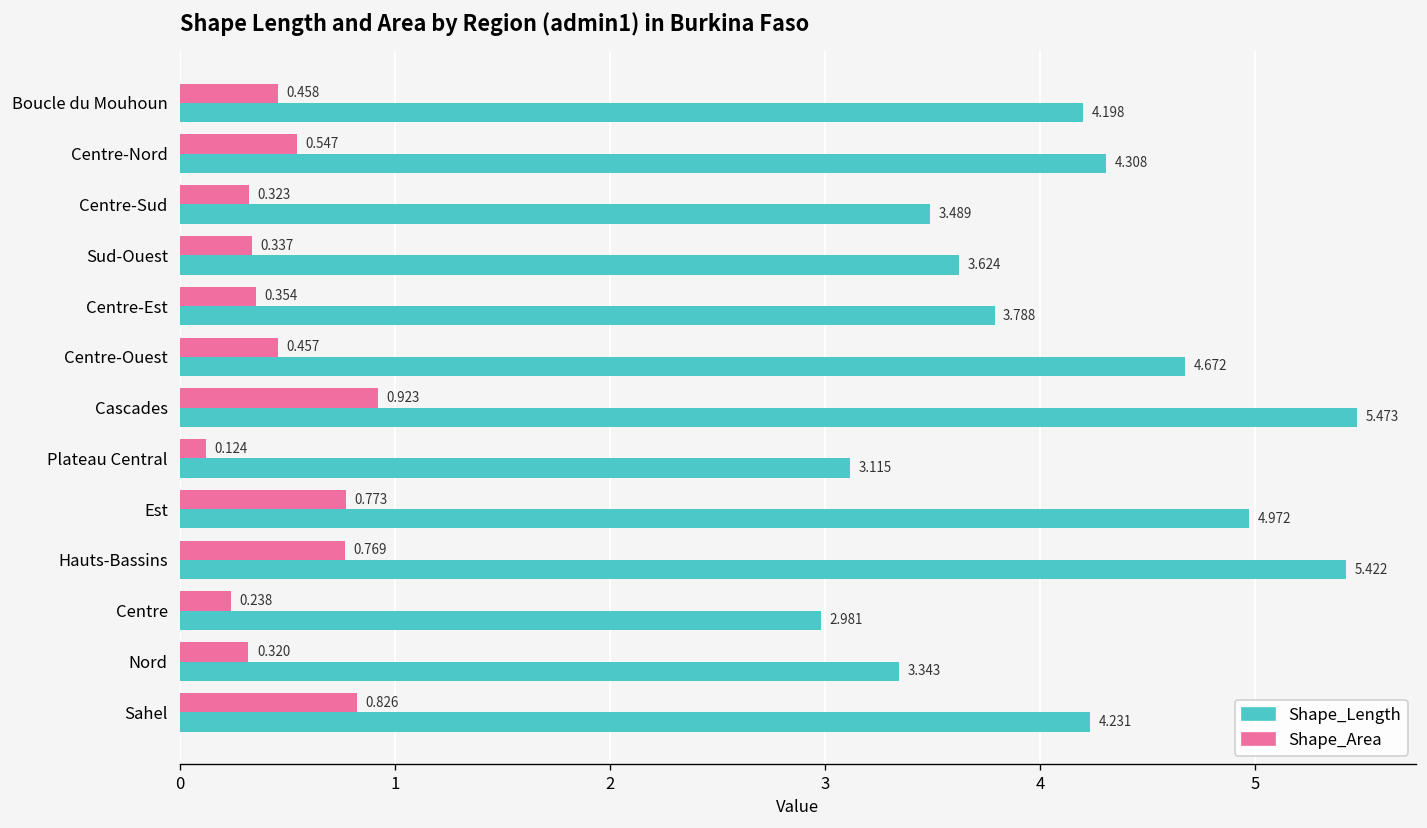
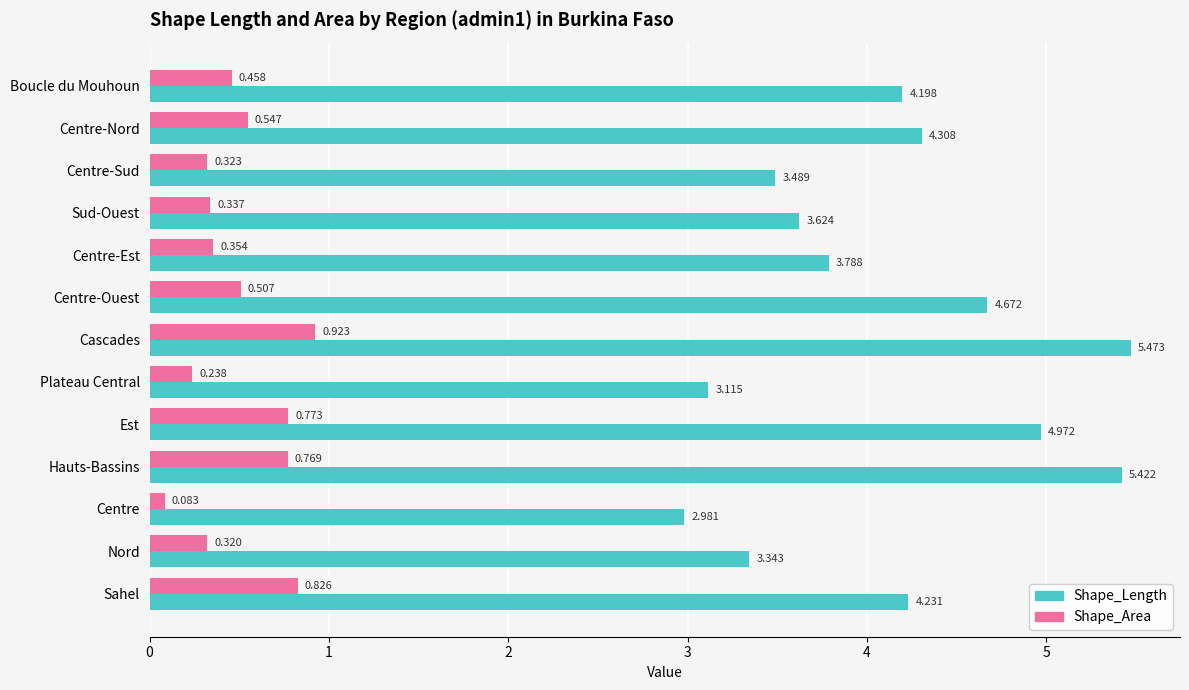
Shape_Area, Centre-Ouest: 0.457 -> 0.507
Shape_Area, Plateau Central: 0.124 -> 0.238
Shape_Area, Centre: 0.238 -> 0.083
